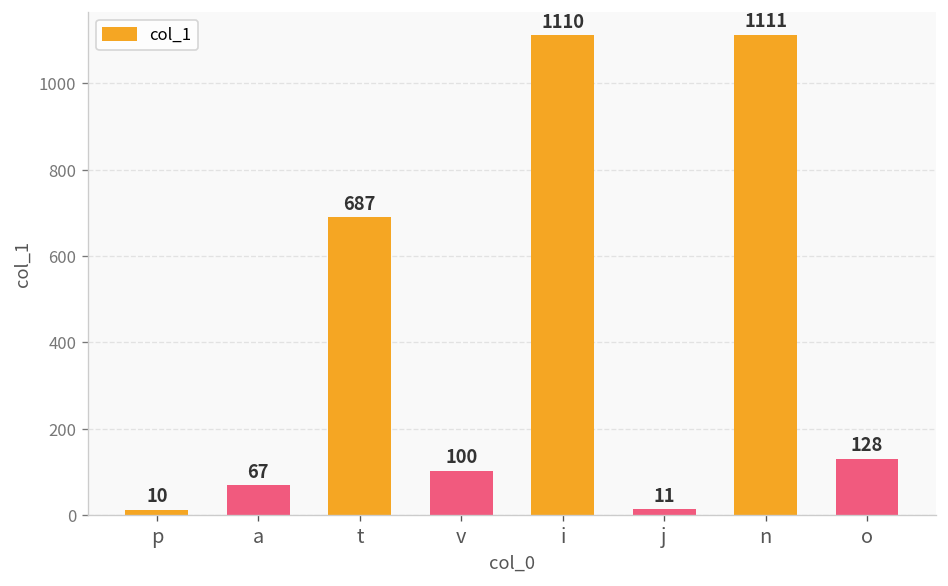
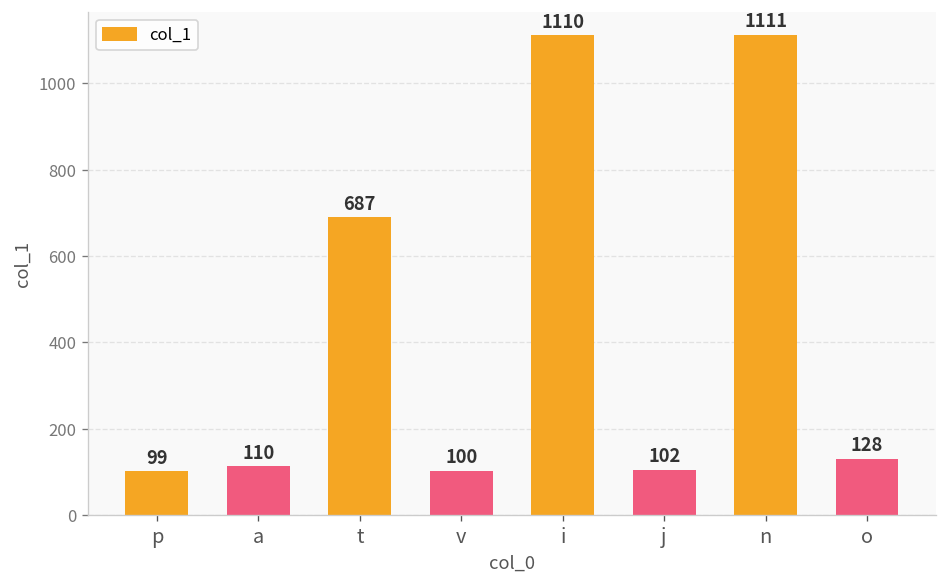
p: 10 -> 99
a: 67 -> 110
j: 11 -> 102
